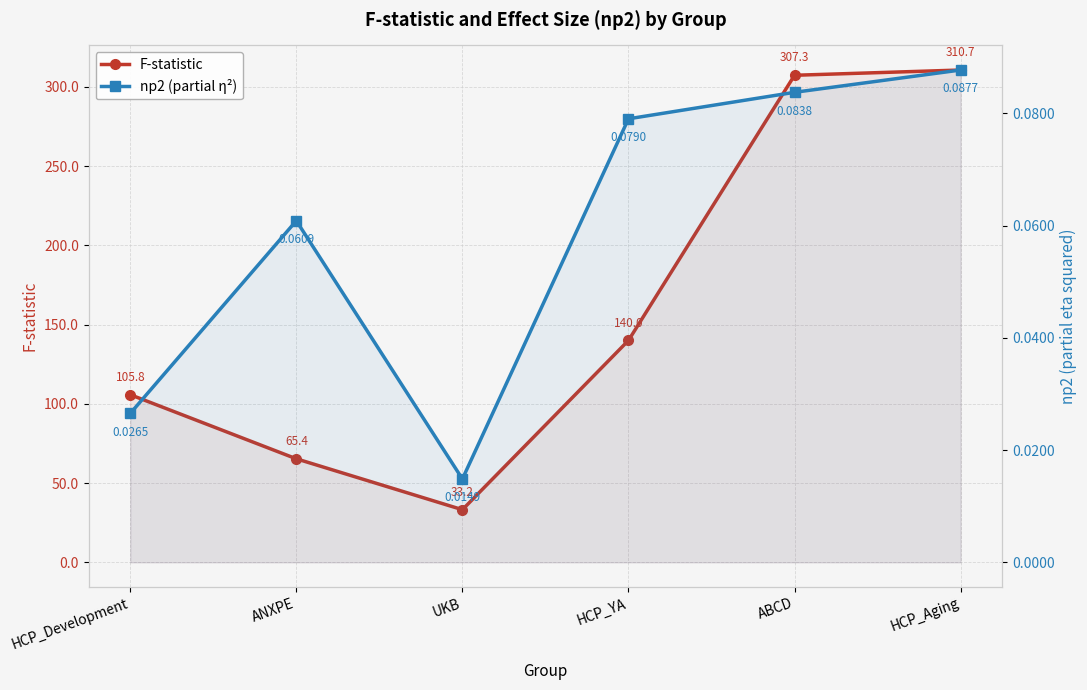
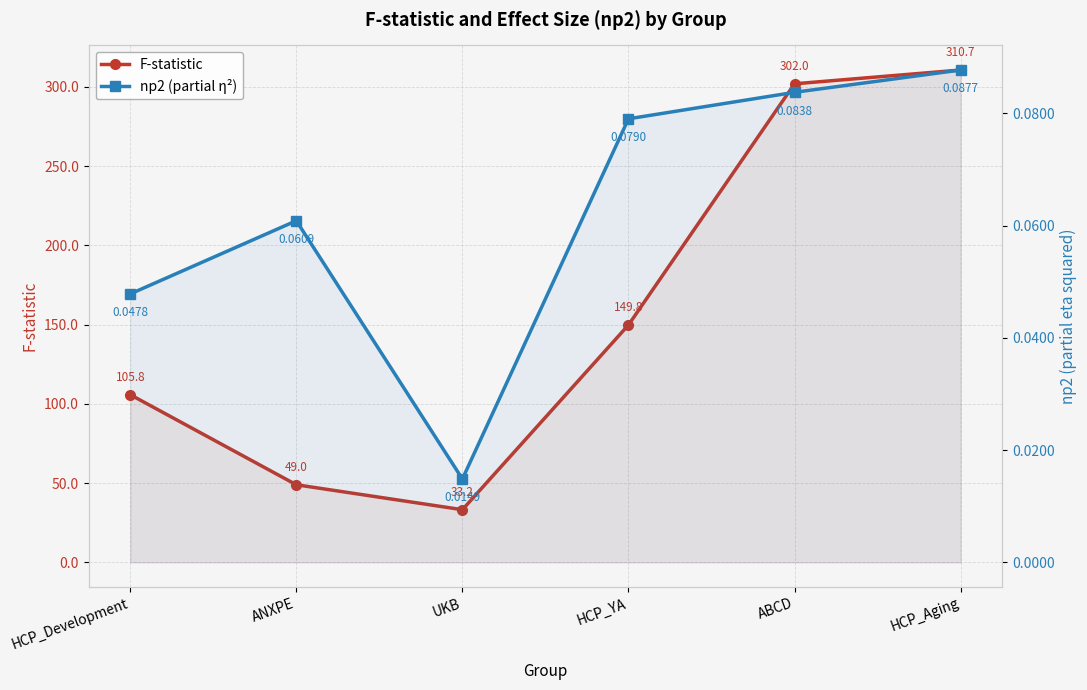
F-statistic, ANXPE: 65.4 -> 49.0
F-statistic, HCP_YA: 140.0 -> 149.8
F-statistic, ABCD: 307.3 -> 302.0
np2 (partial η²), HCP_Development: 0.0265 -> 0.0478
